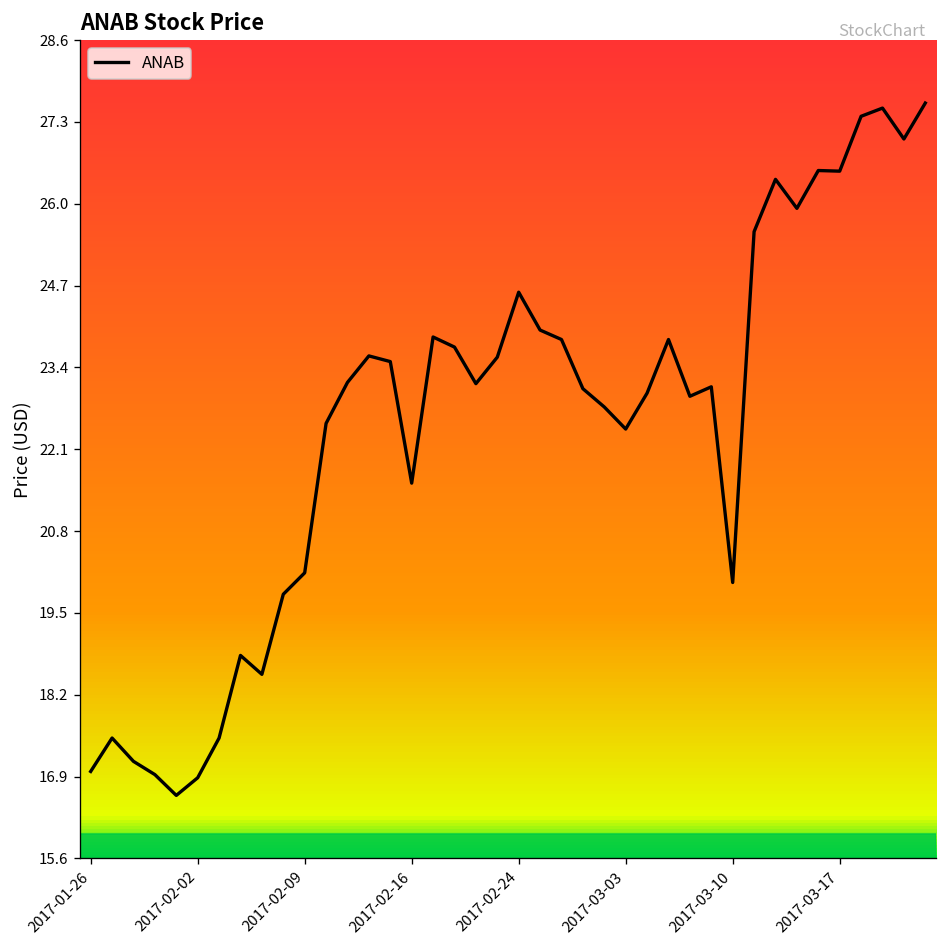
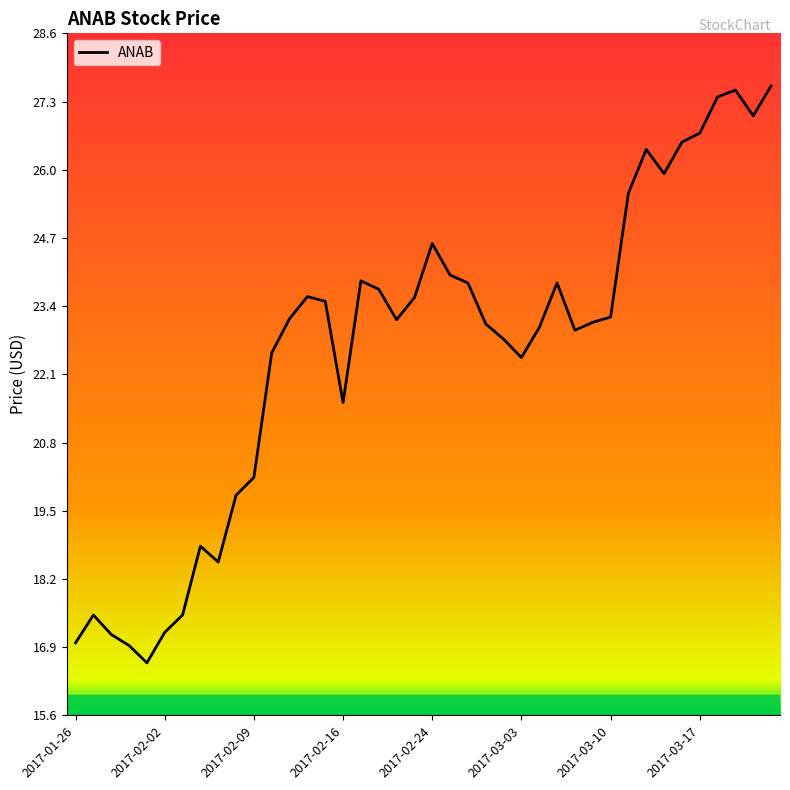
2017-02-02: 16.9 -> 17.2
2017-03-10: 20.0 -> 23.2
2017-03-17: 26.5 -> 26.7
